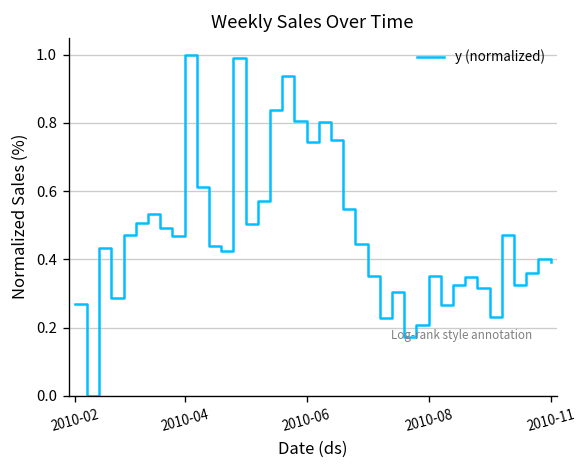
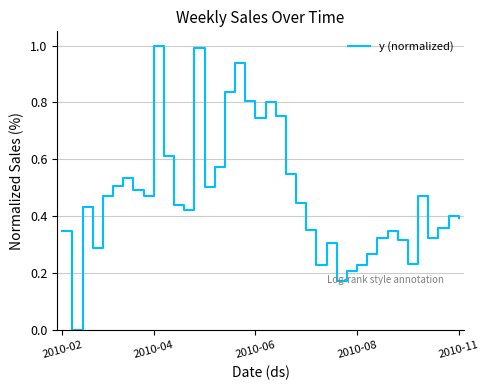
2010-02: 0.27 -> 0.35
2010-08: 0.35 -> 0.23
